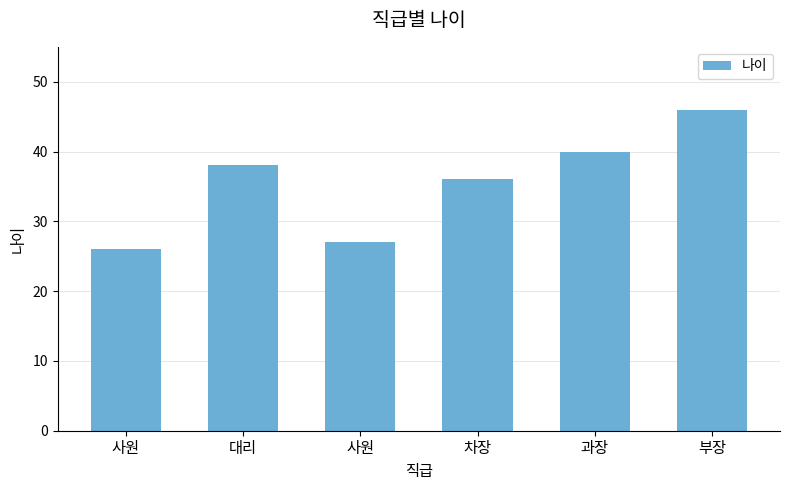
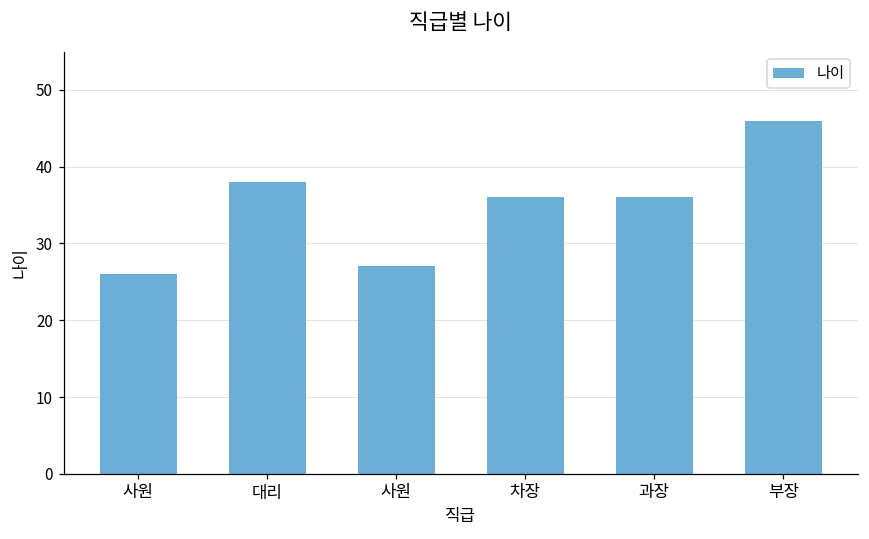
과장: 40 -> 36
